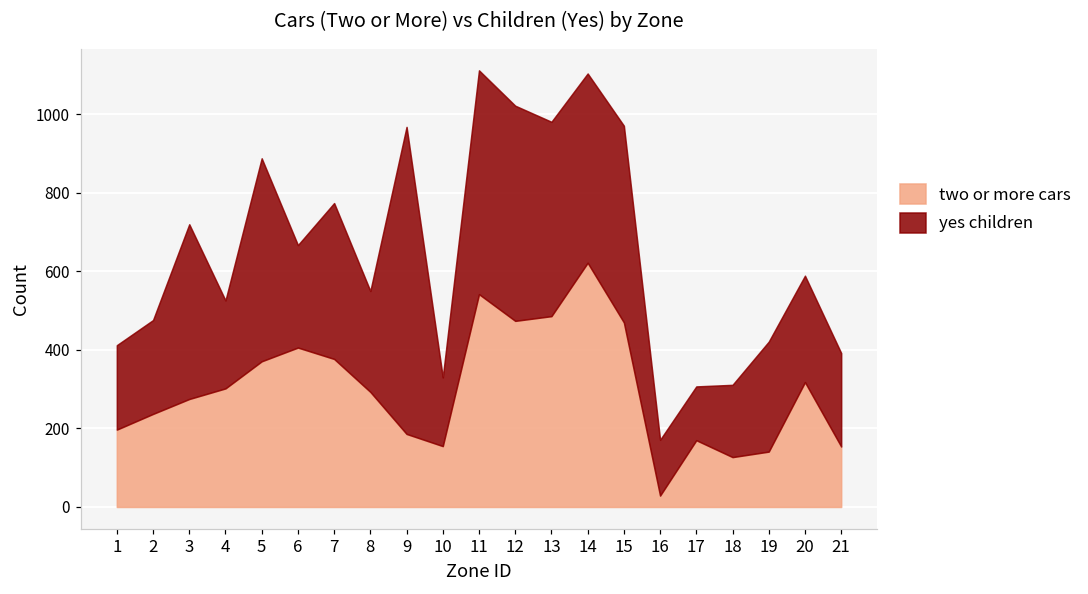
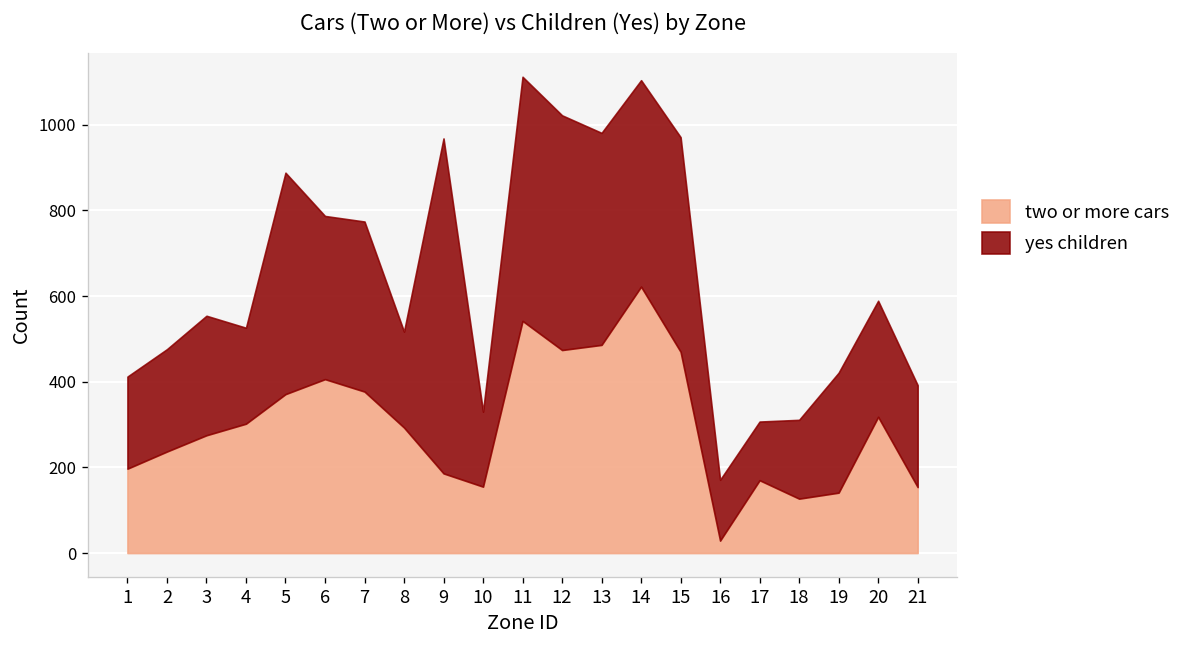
yes children, 3: 450 -> 280
yes children, 6: 260 -> 380
yes children, 8: 260 -> 220
